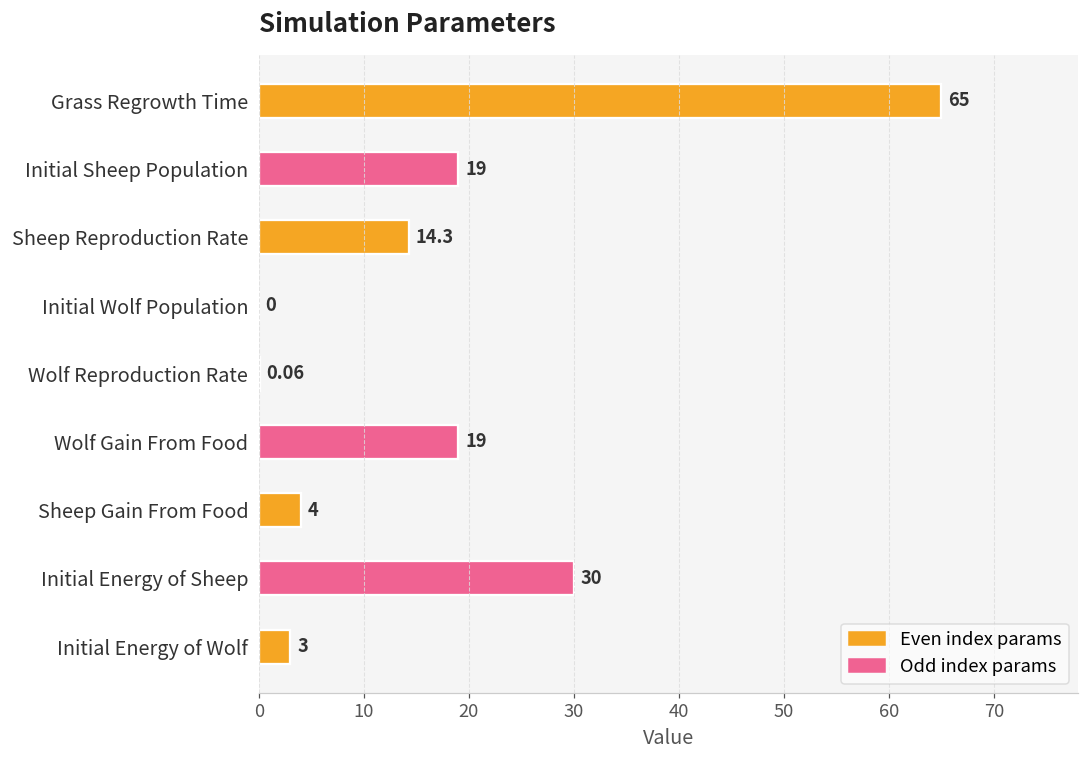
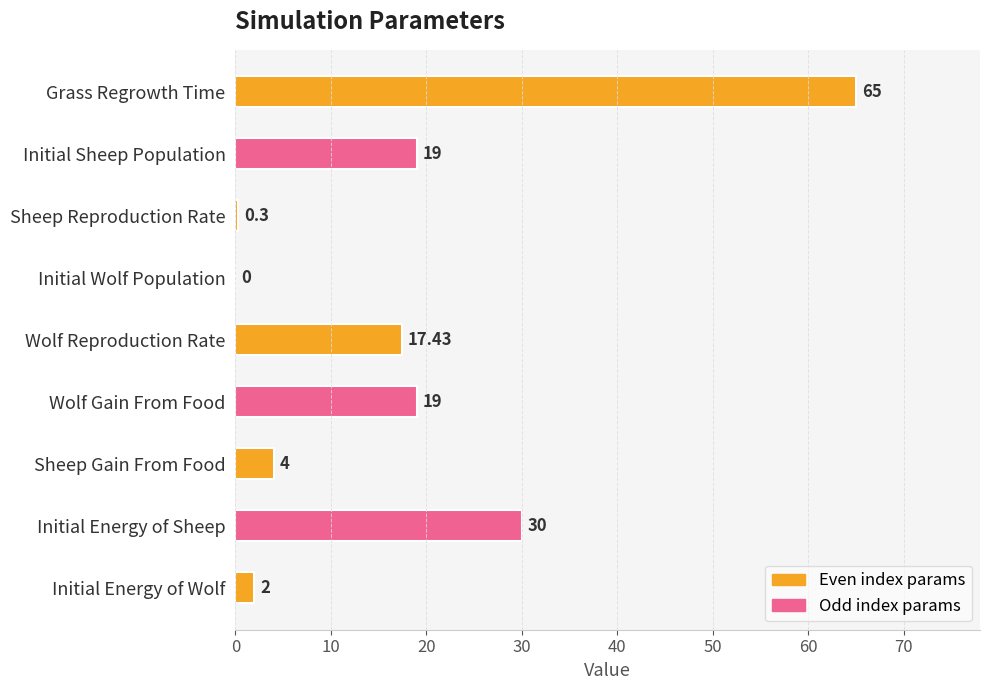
Sheep Reproduction Rate: 14.3 -> 0.3
Wolf Reproduction Rate: 0.06 -> 17.43
Initial Energy of Wolf: 3 -> 2
